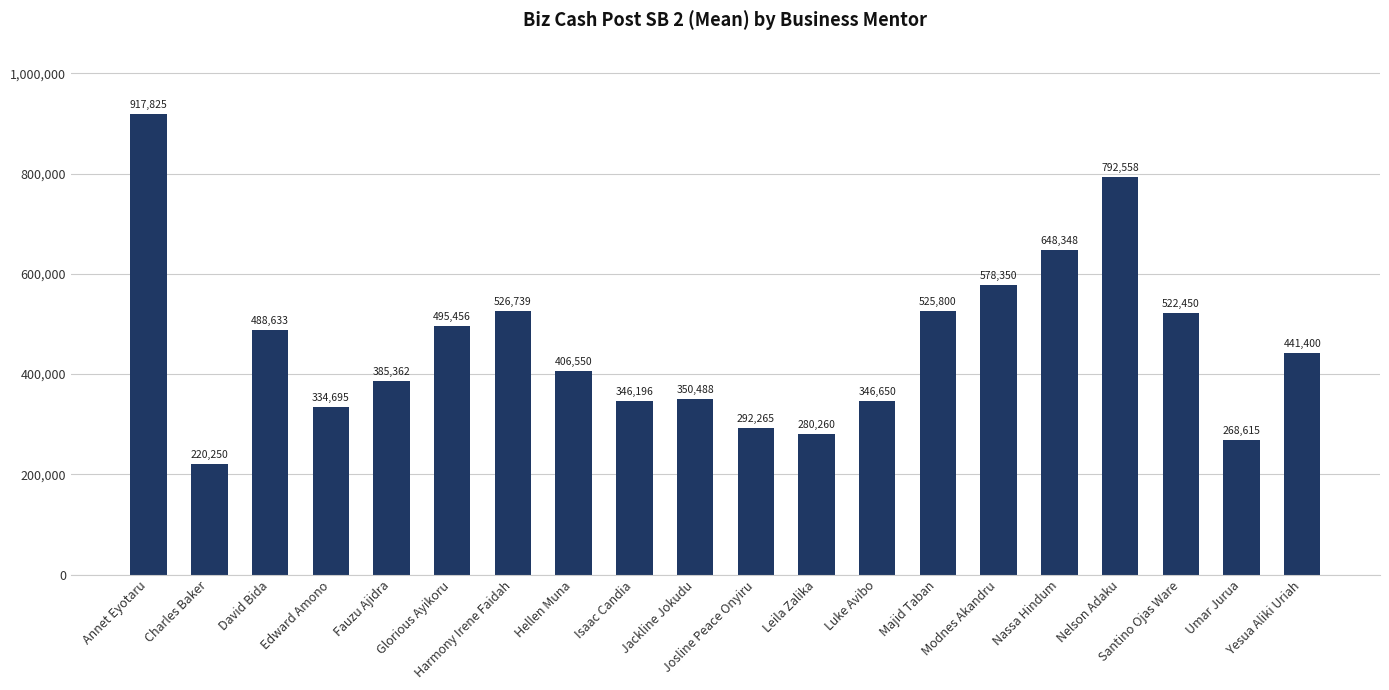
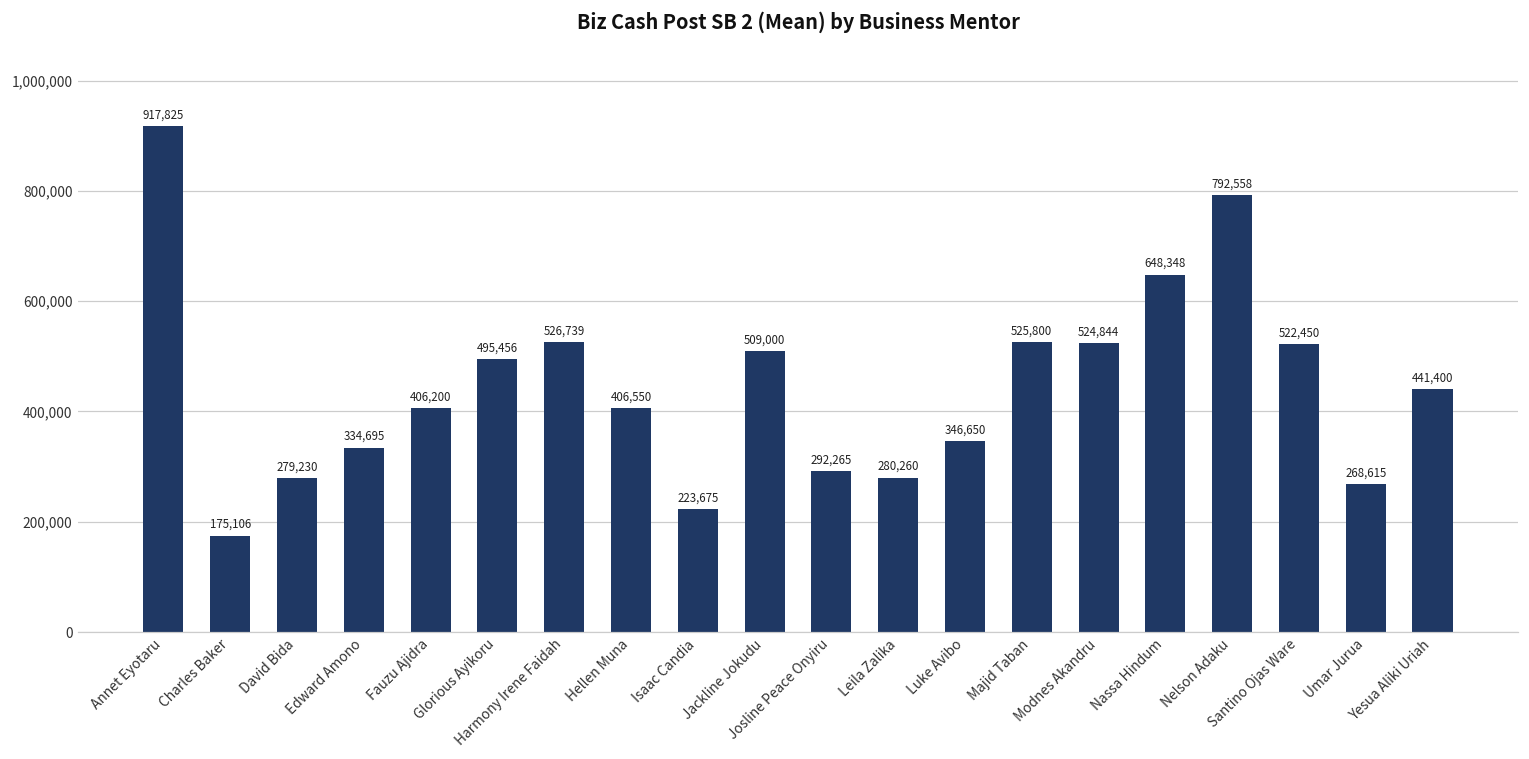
Charles Baker: 220,250 -> 175,106
David Bida: 488,633 -> 279,230
Fauzu Ajidra: 385,362 -> 406,200
Isaac Candia: 346,196 -> 223,675
Jackline Jokudu: 350,488 -> 509,000
Modnes Akandru: 578,350 -> 524,844
